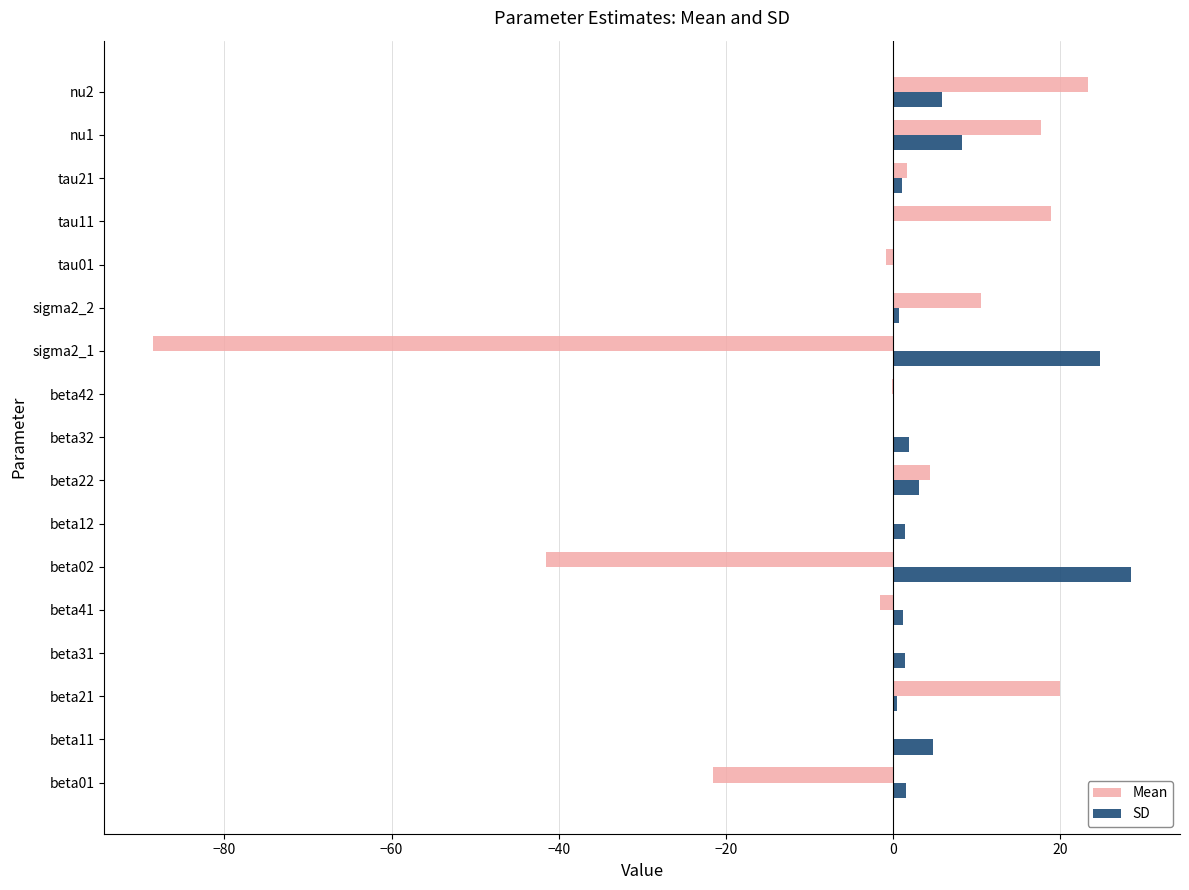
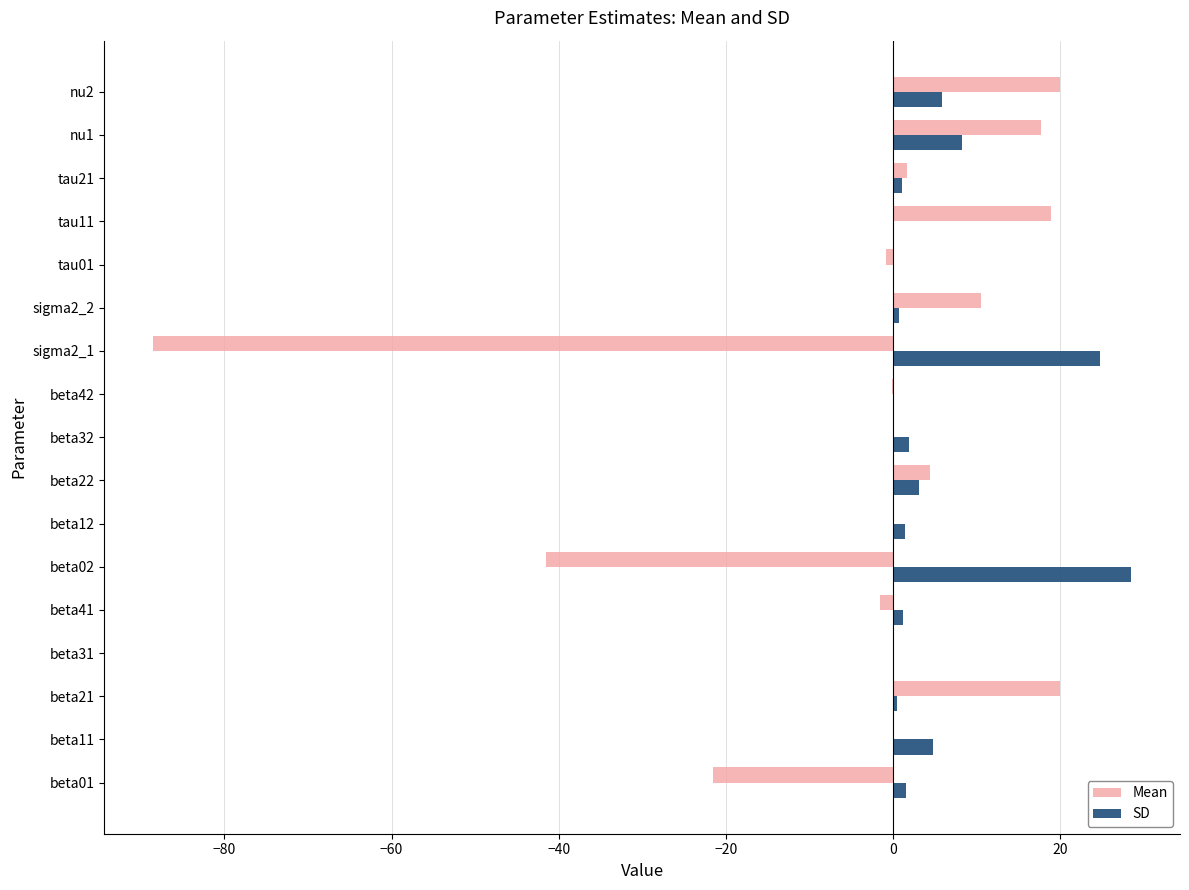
Mean, nu2: 23 -> 20
SD, beta31: 1 -> 0
